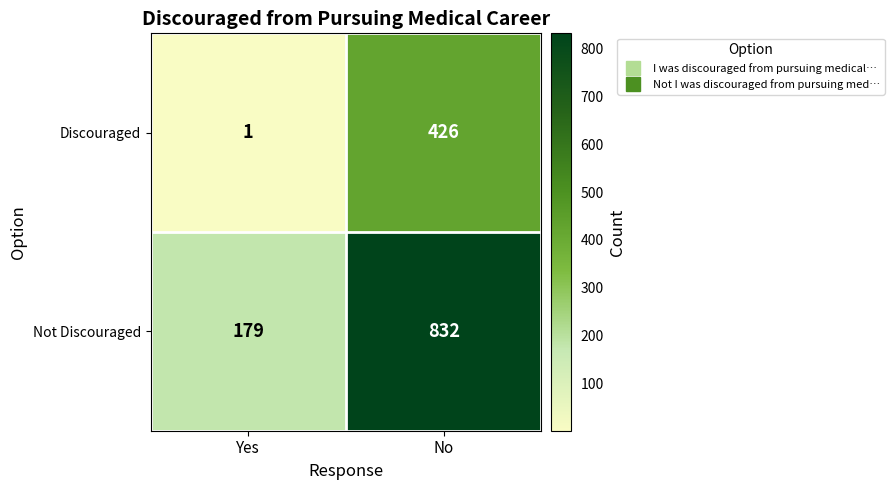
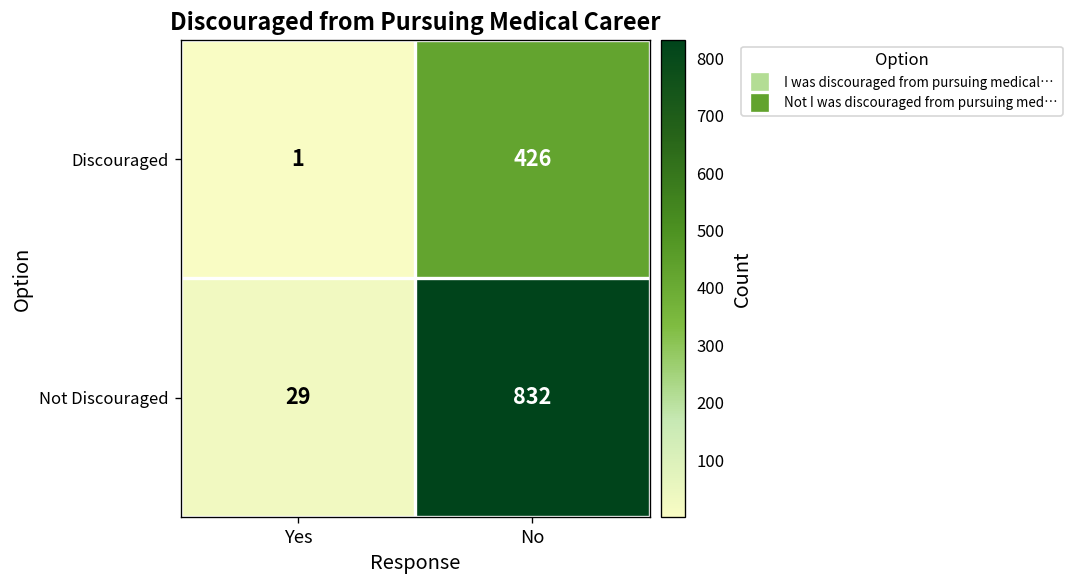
Not Discouraged, Yes: 179 -> 29
